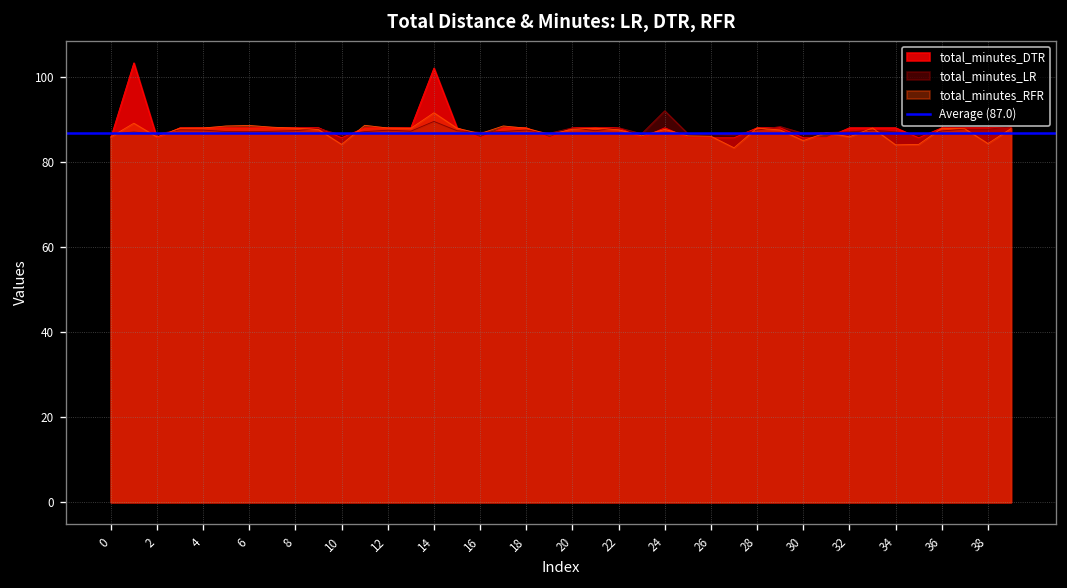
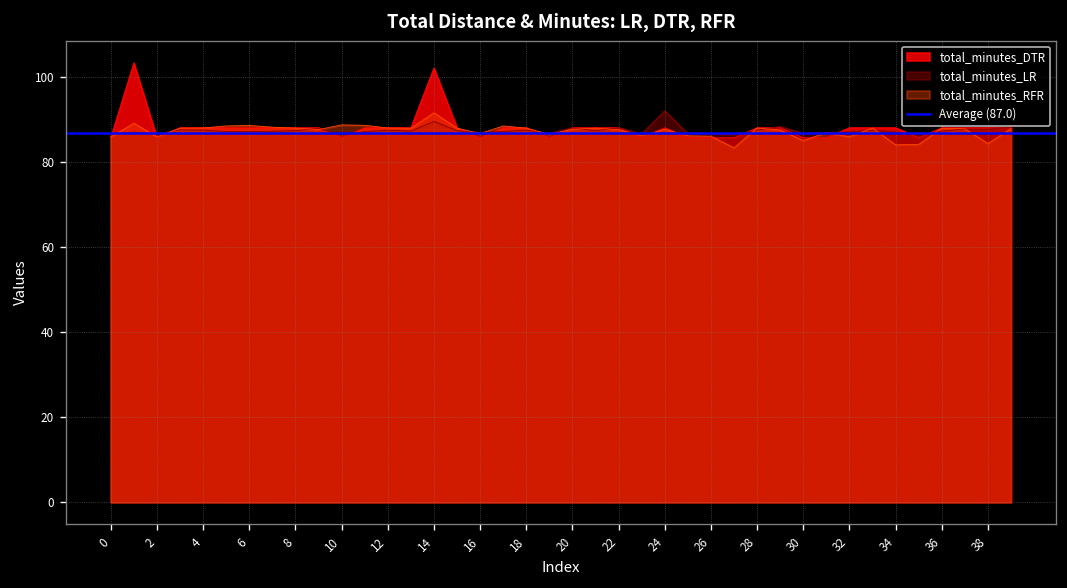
total_minutes_RFR, 10: 84 -> 89
